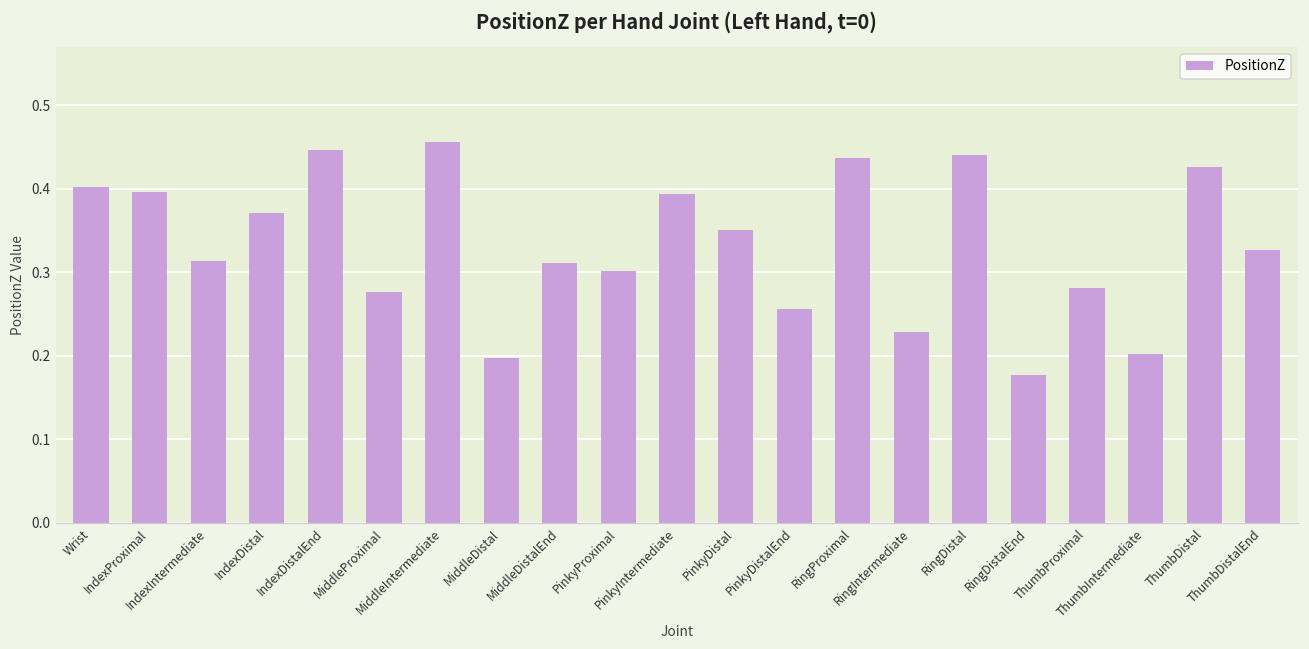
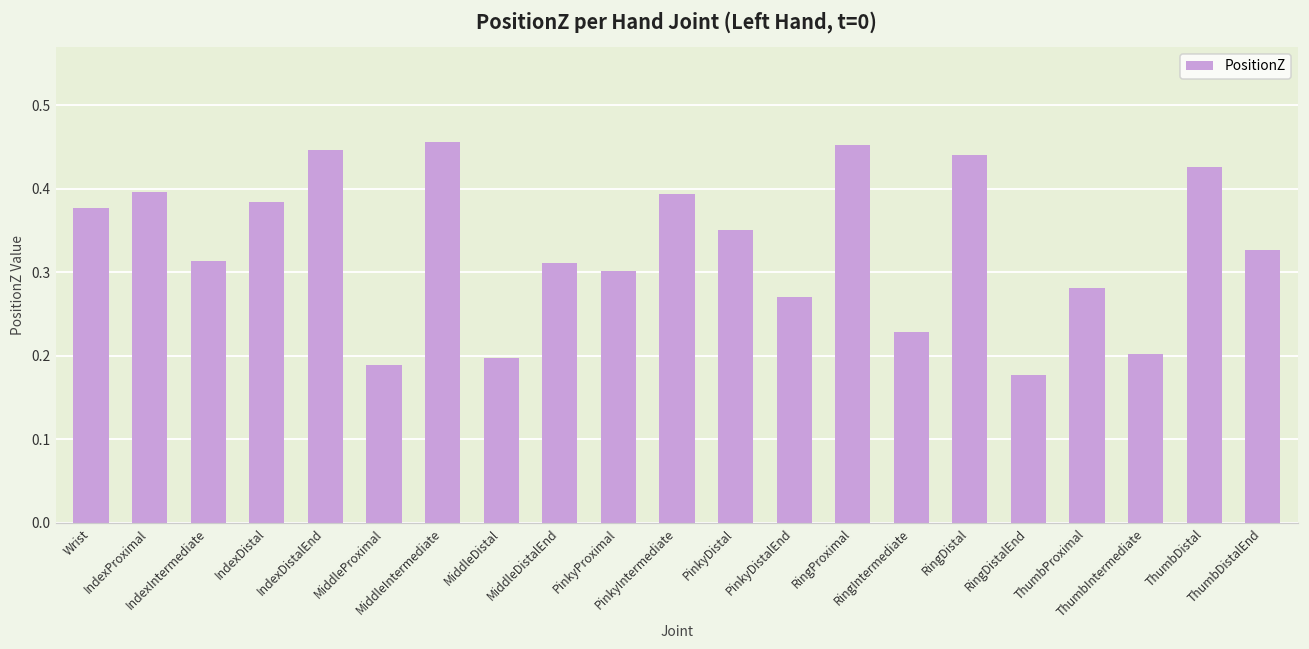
Wrist: 0.40 -> 0.38
IndexDistal: 0.37 -> 0.38
MiddleProximal: 0.28 -> 0.19
PinkyDistalEnd: 0.26 -> 0.27
RingProximal: 0.44 -> 0.45
